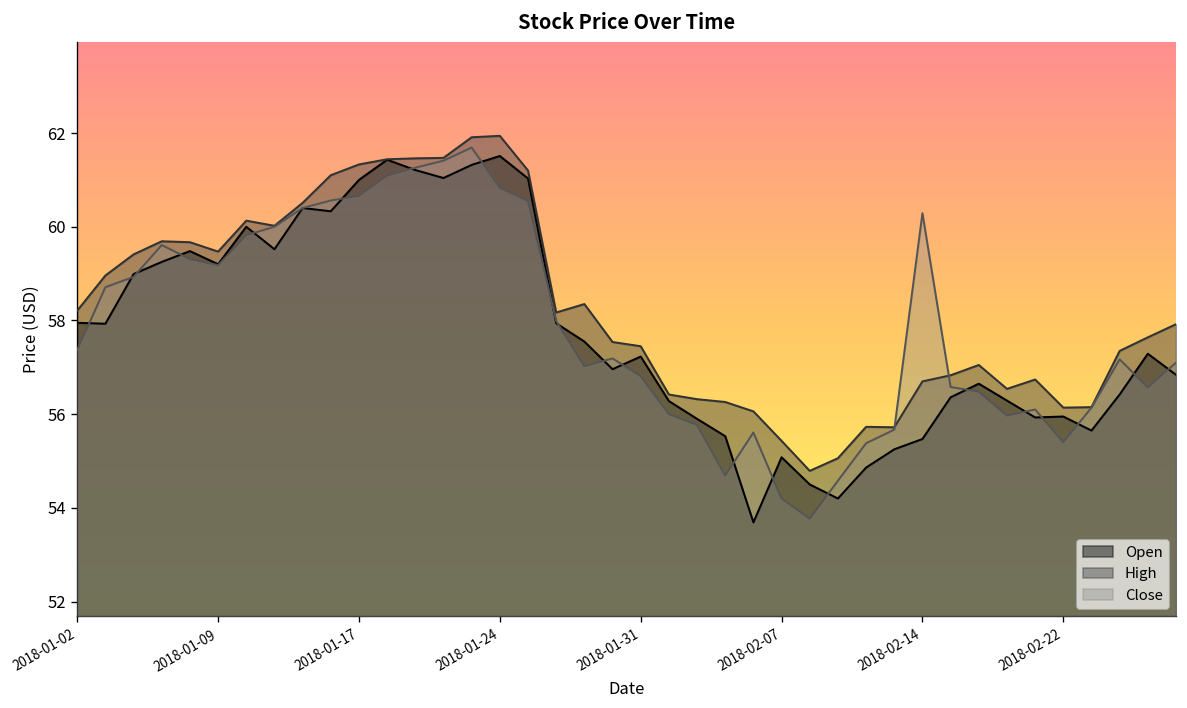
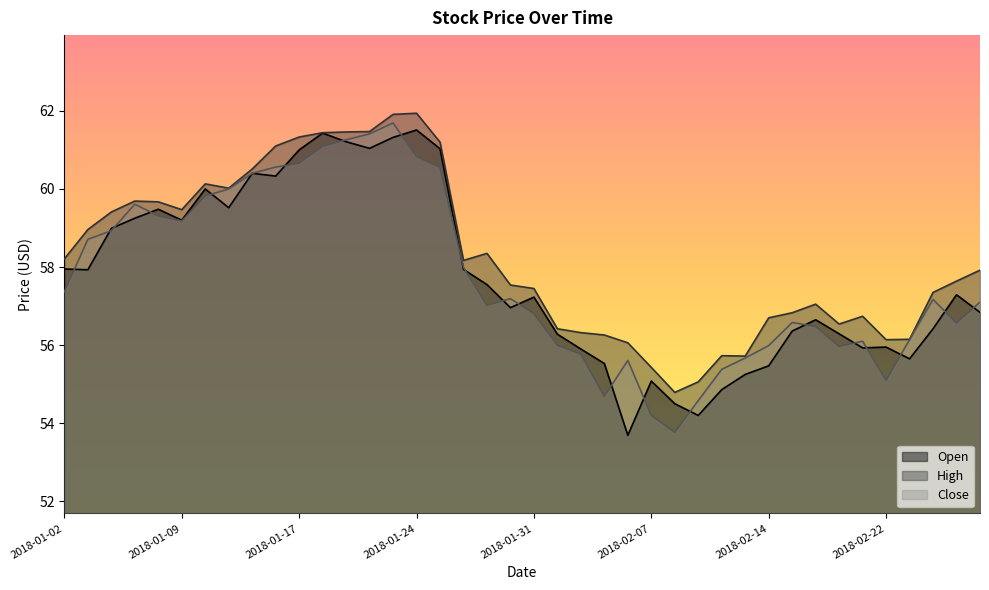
Close, 2018-02-14: 60.3 -> 56.0
Close, 2018-02-22: 55.4 -> 55.1
